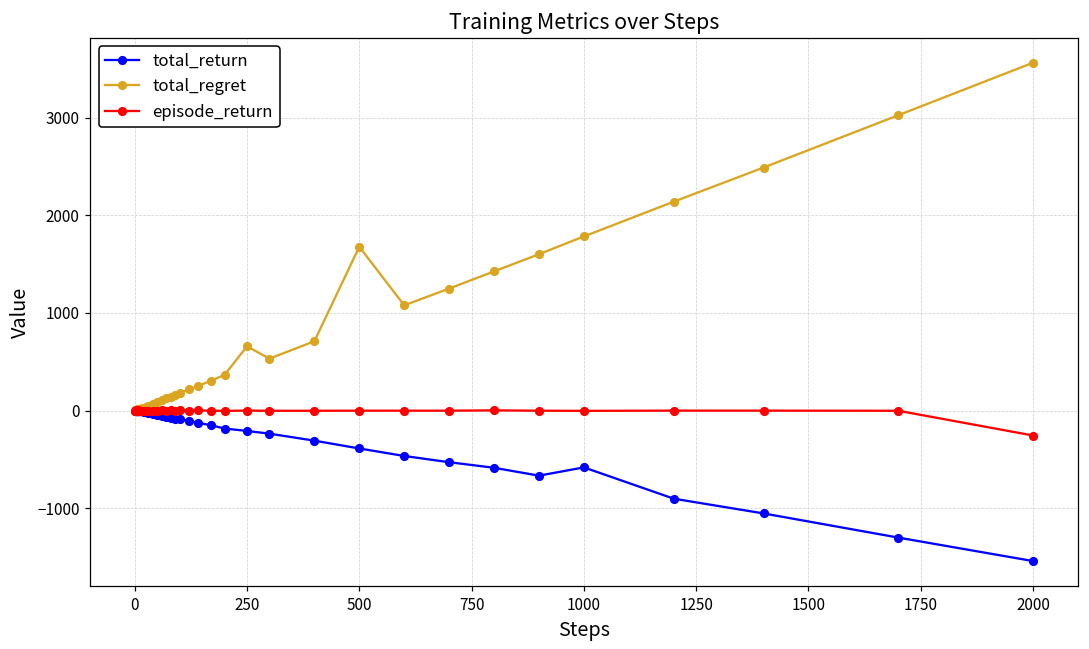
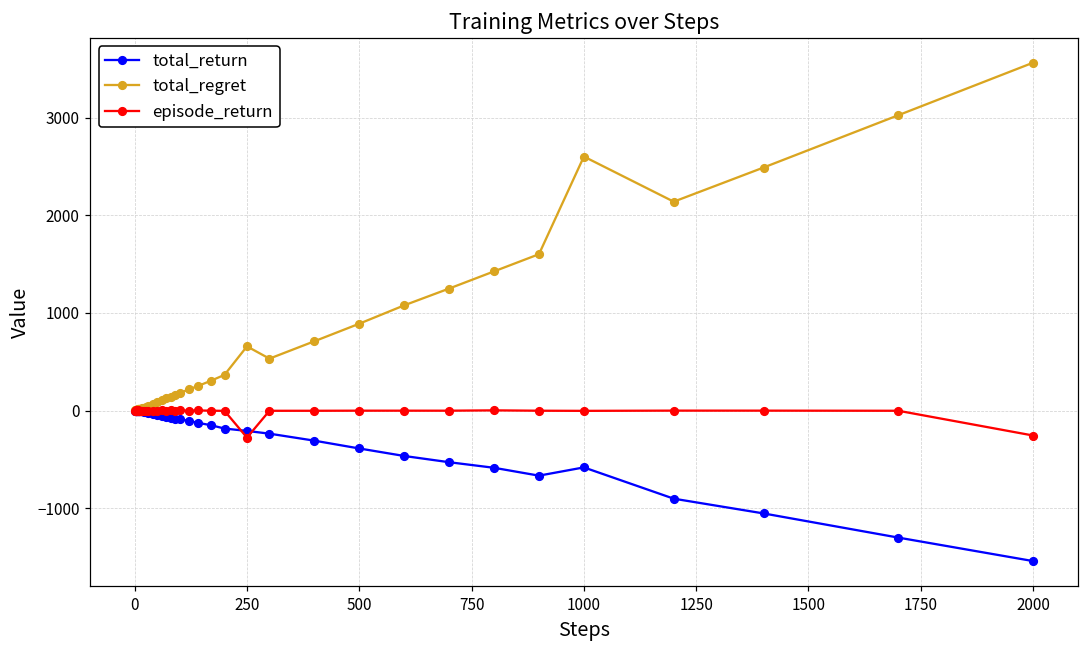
episode_return, 250: 0 -> -300
total_regret, 500: 1700 -> 900
total_regret, 1000: 1800 -> 2600
